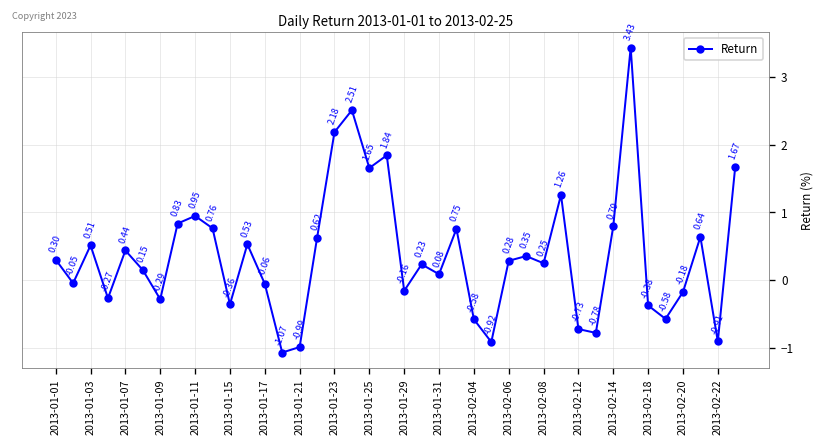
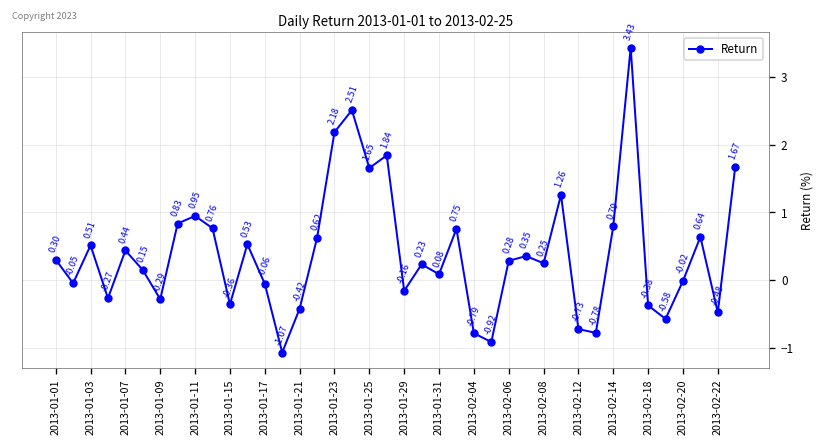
2013-01-21: -0.99 -> -0.42
2013-02-04: -0.58 -> -0.79
2013-02-20: -0.18 -> -0.02
2013-02-22: -0.91 -> -0.48
